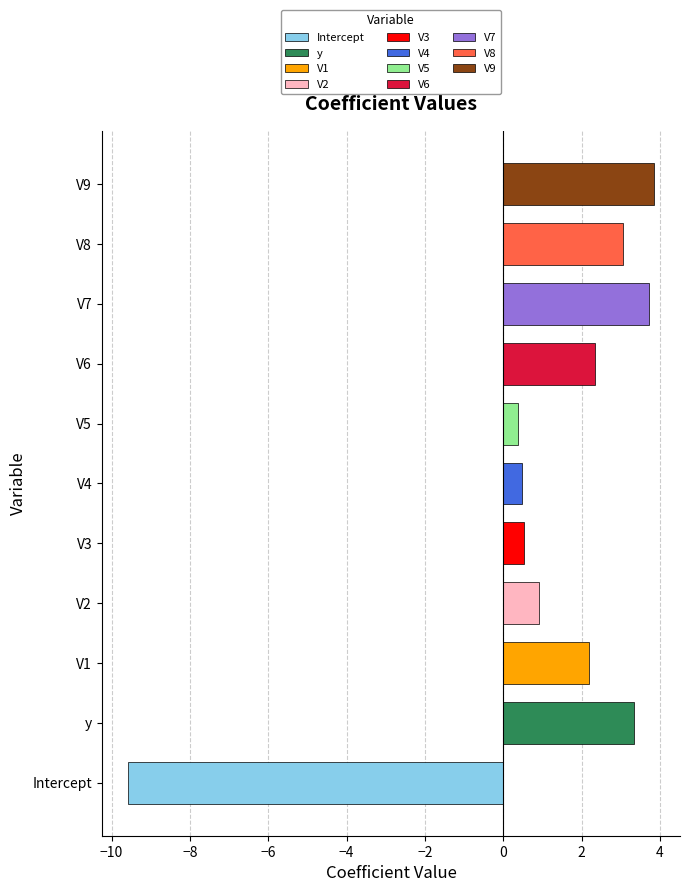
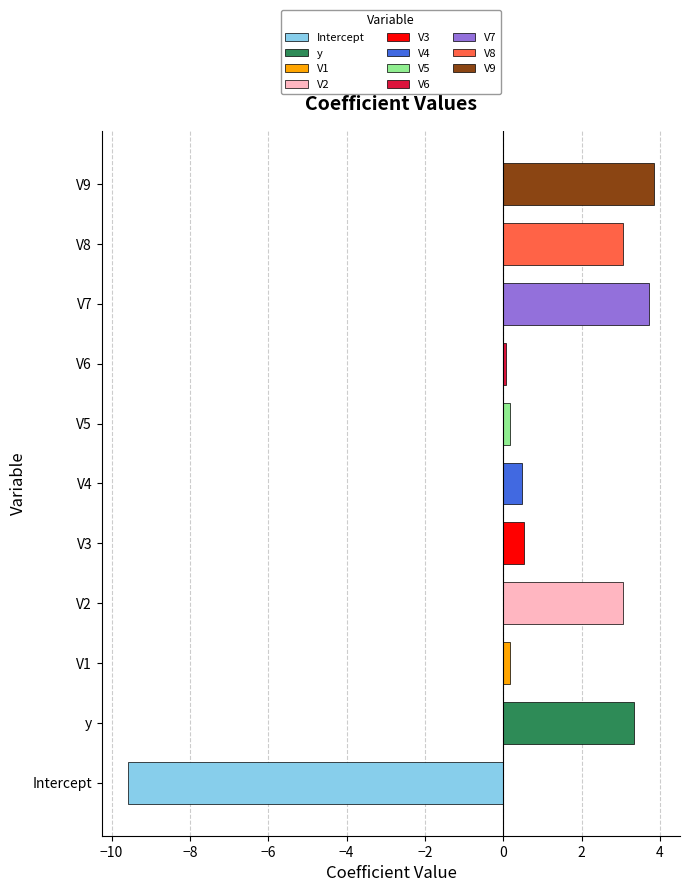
V6: 2.3 -> 0.1
V5: 0.4 -> 0.2
V2: 0.9 -> 3.1
V1: 2.2 -> 0.2
